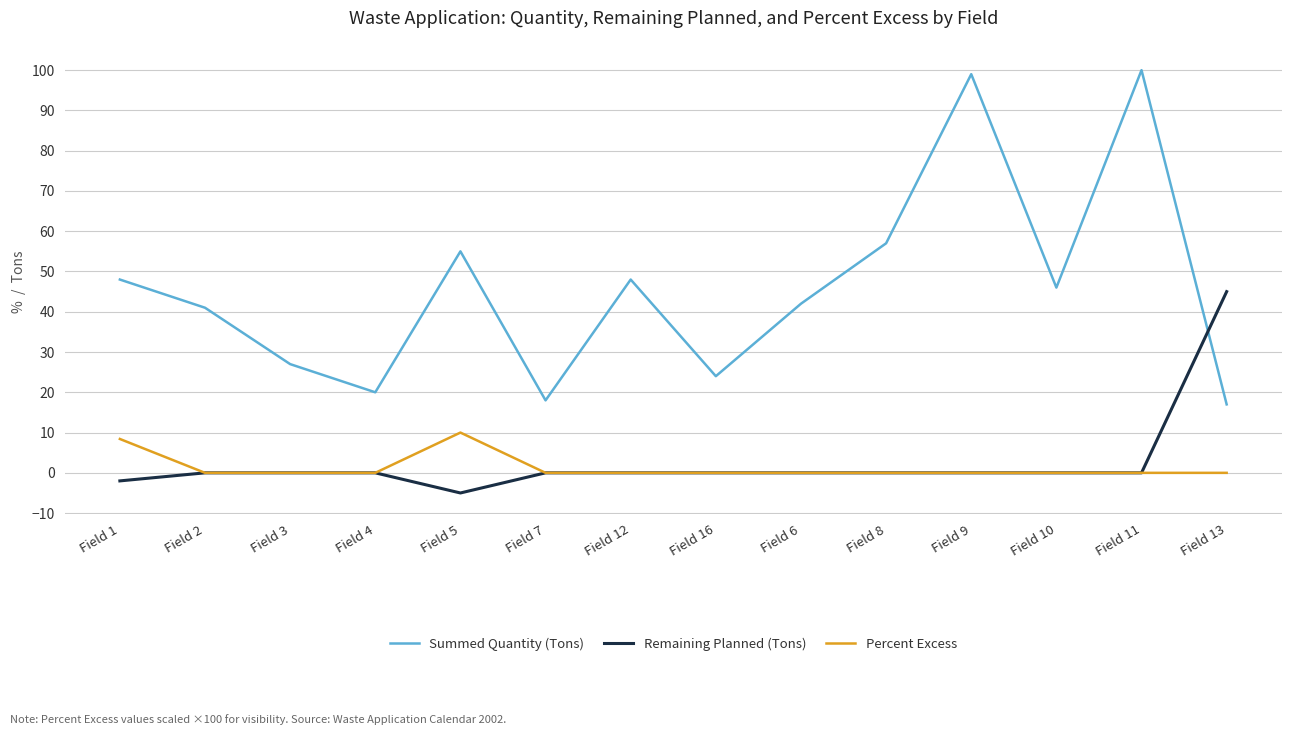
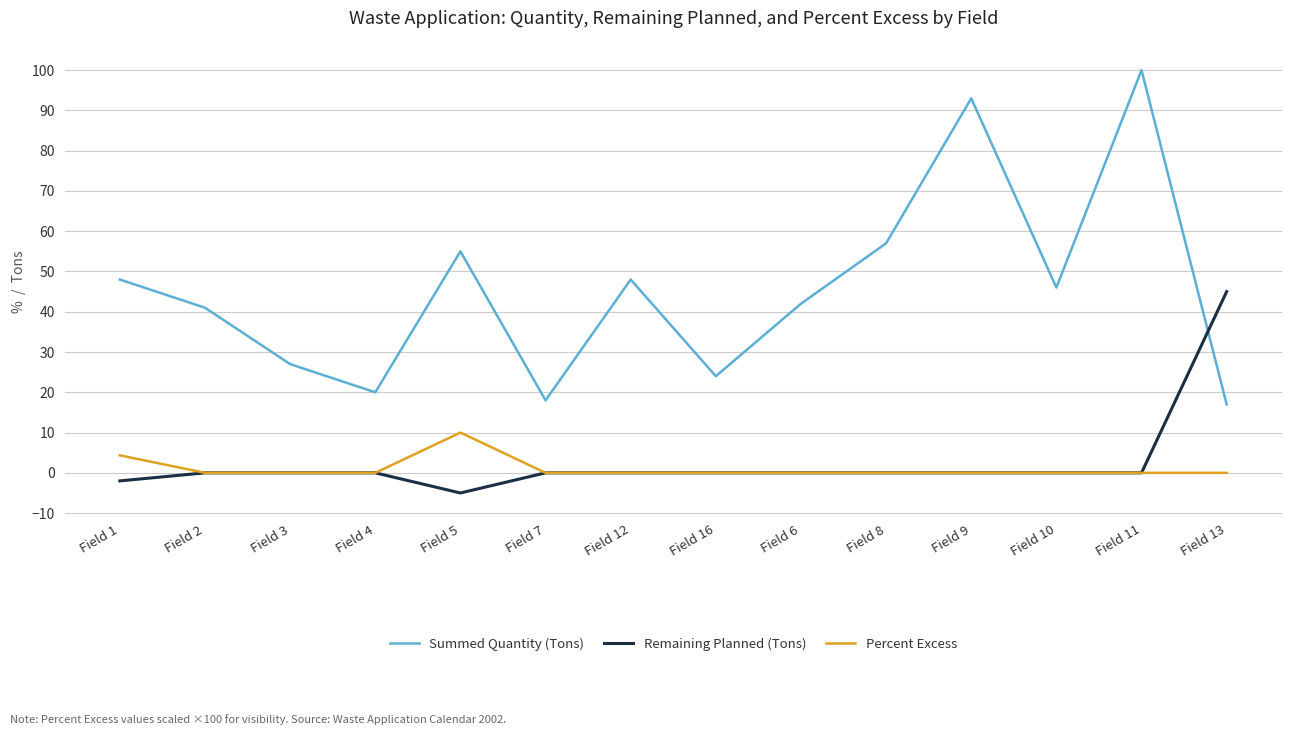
Percent Excess, Field 1: 8 -> 4
Summed Quantity (Tons), Field 9: 99 -> 93
